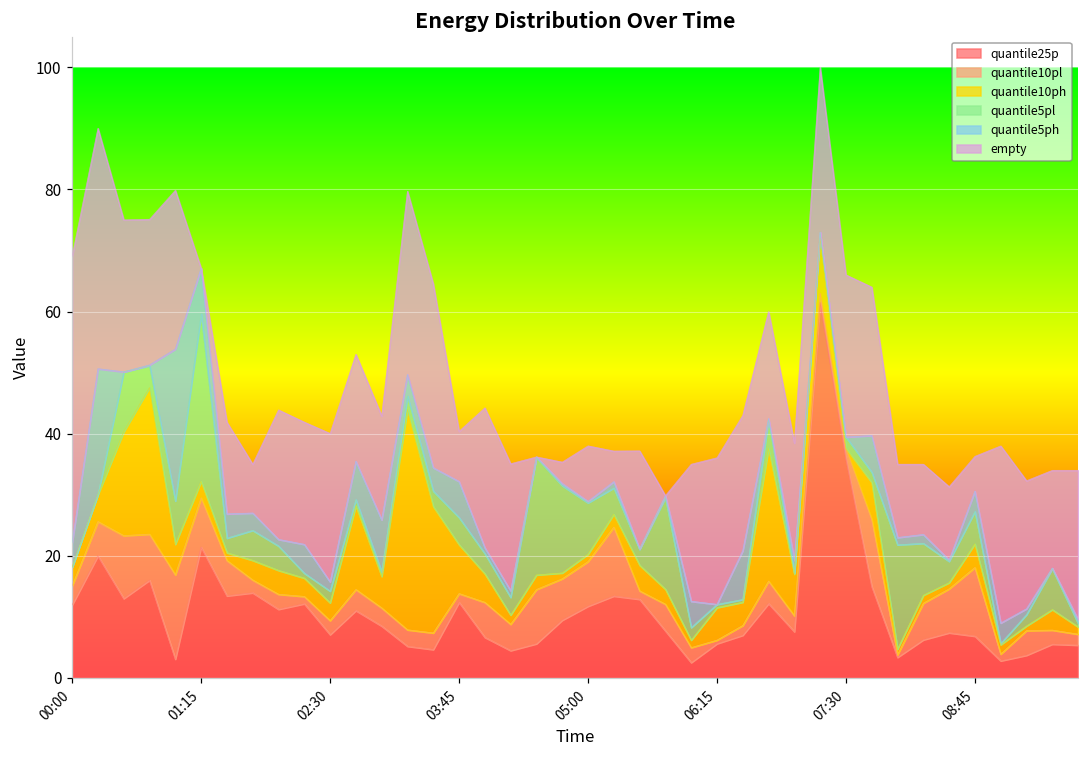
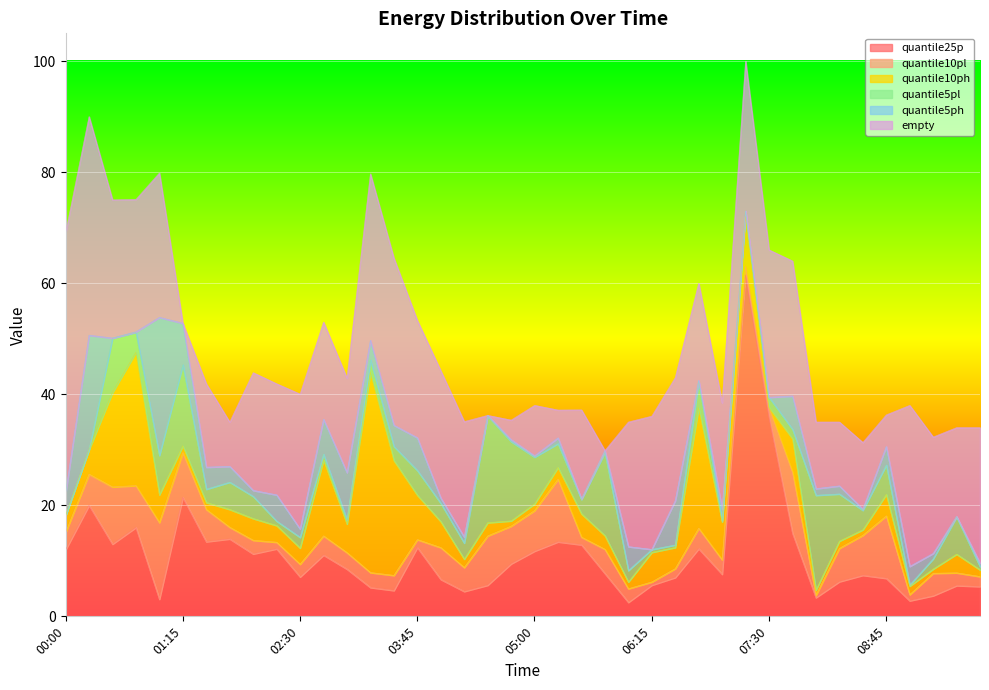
quantile10ph, 01:15: 3 -> 1
quantile5pl, 01:15: 27 -> 15
empty, 03:45: 8 -> 21
